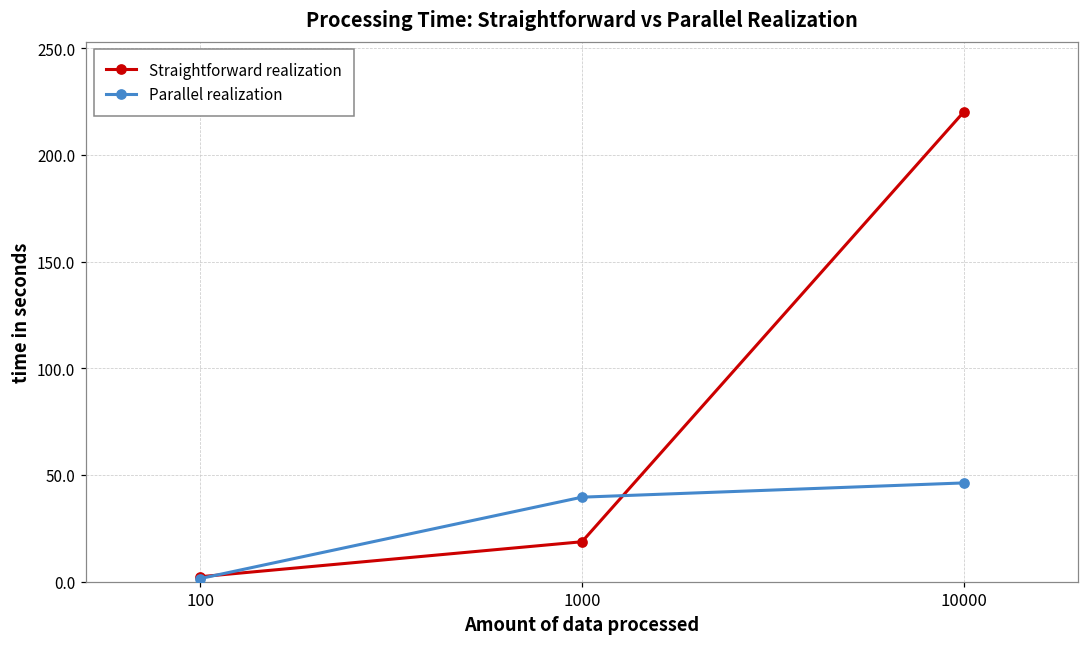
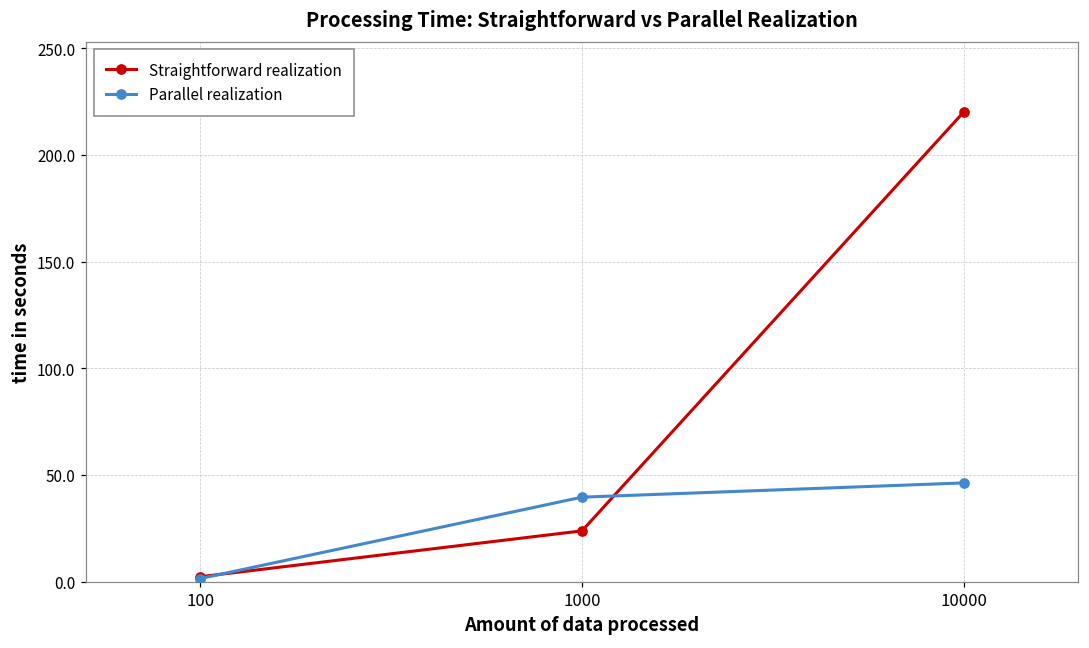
Straightforward realization, 1000: 19 -> 24
